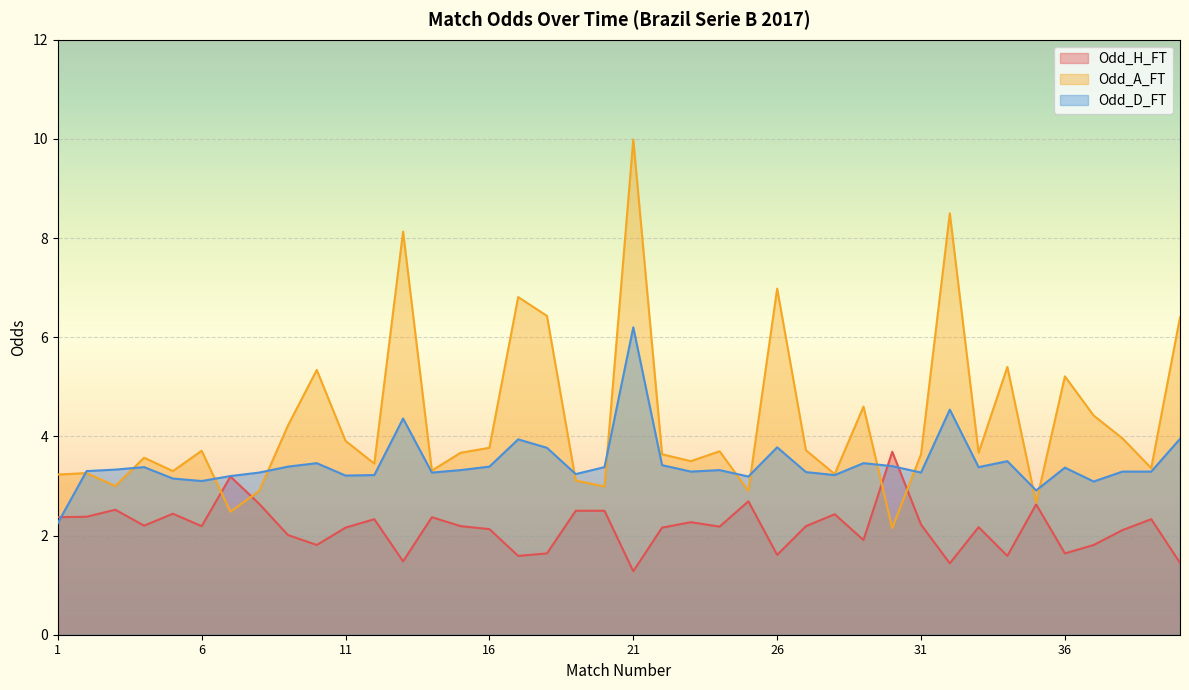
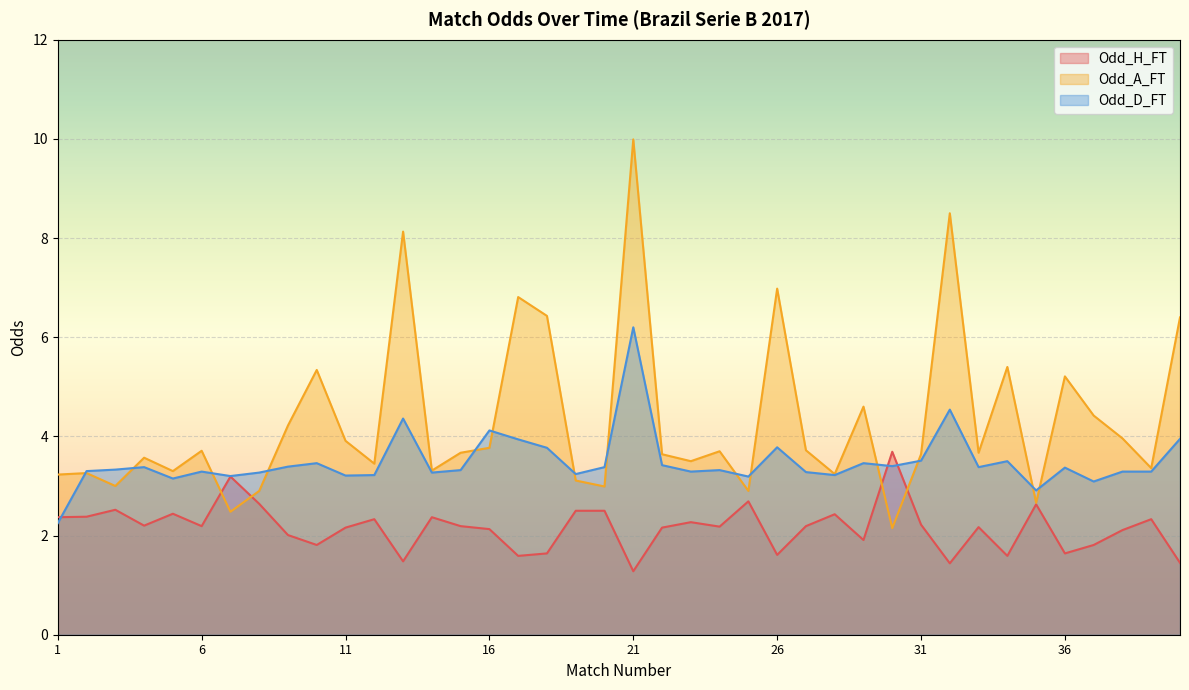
Odd_D_FT, 6: 3.1 -> 3.3
Odd_D_FT, 16: 3.4 -> 4.1
Odd_D_FT, 31: 3.3 -> 3.5
